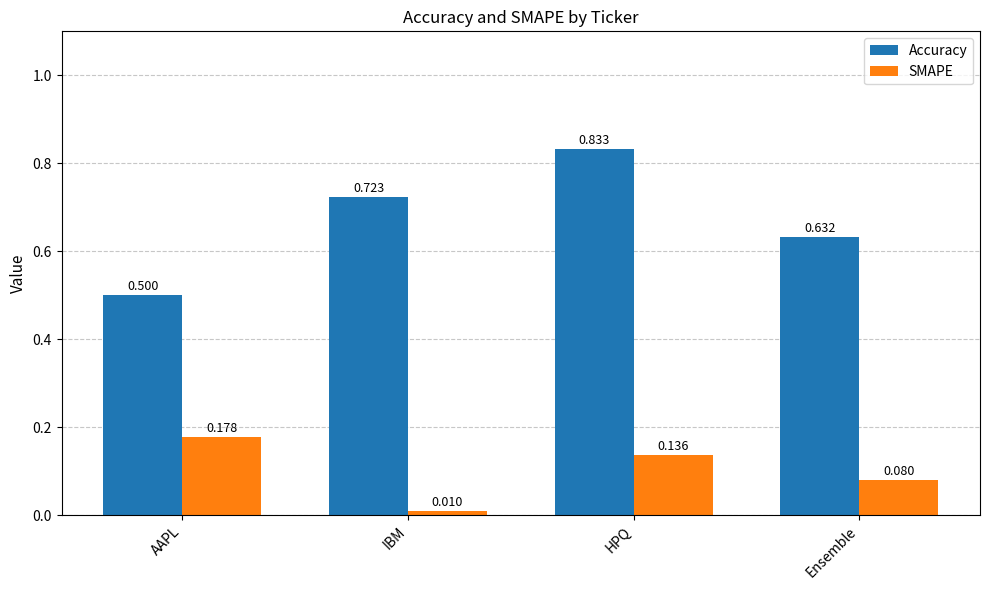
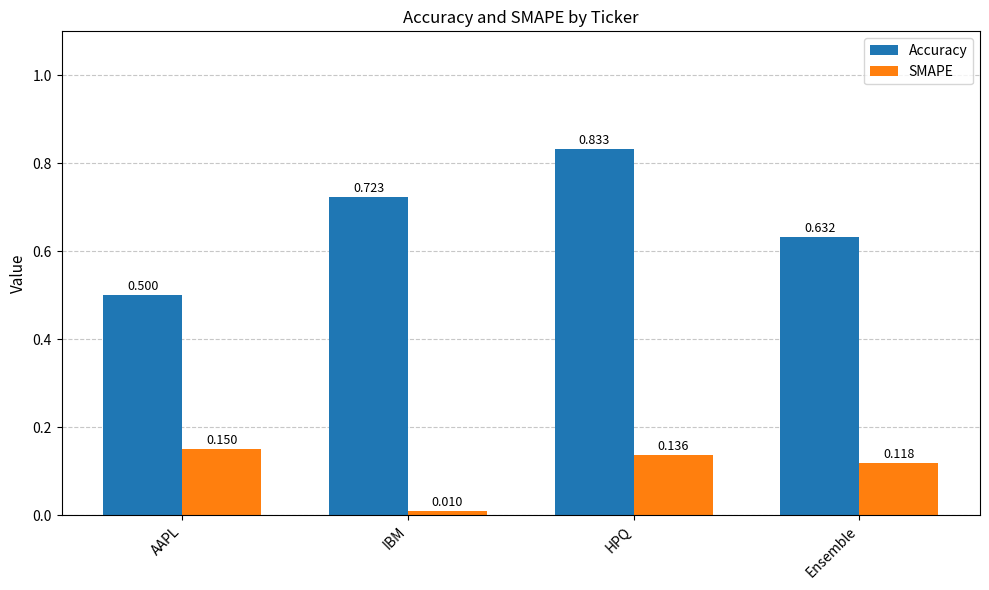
SMAPE, AAPL: 0.178 -> 0.150
SMAPE, Ensemble: 0.080 -> 0.118
